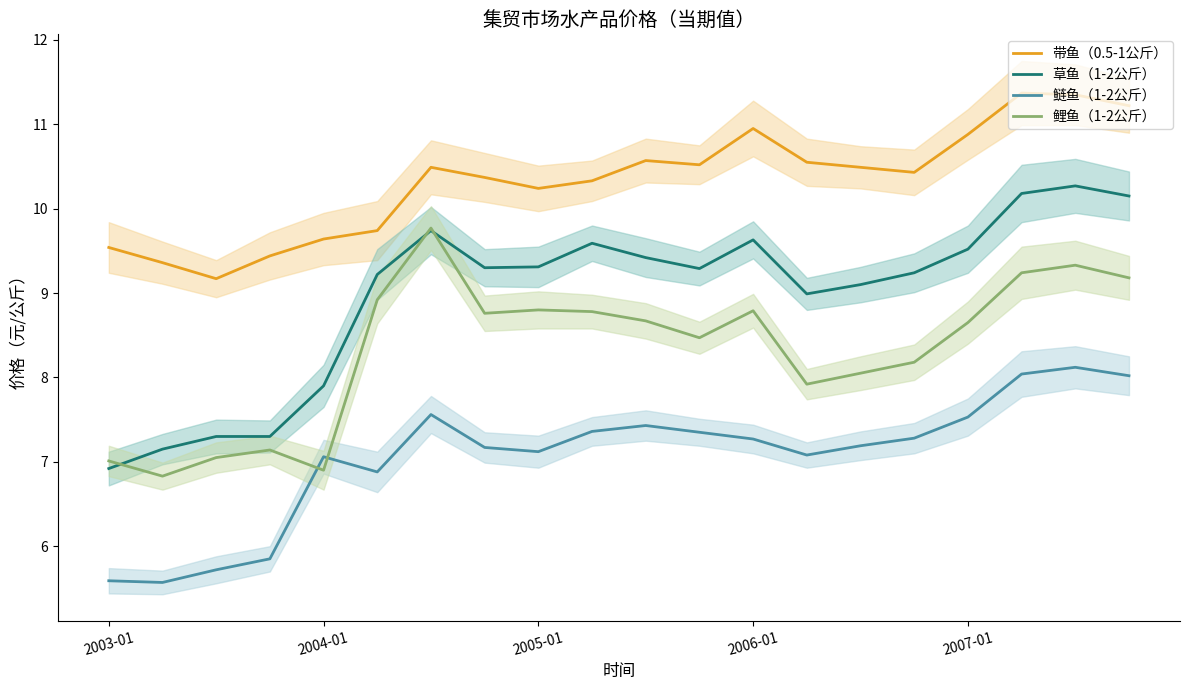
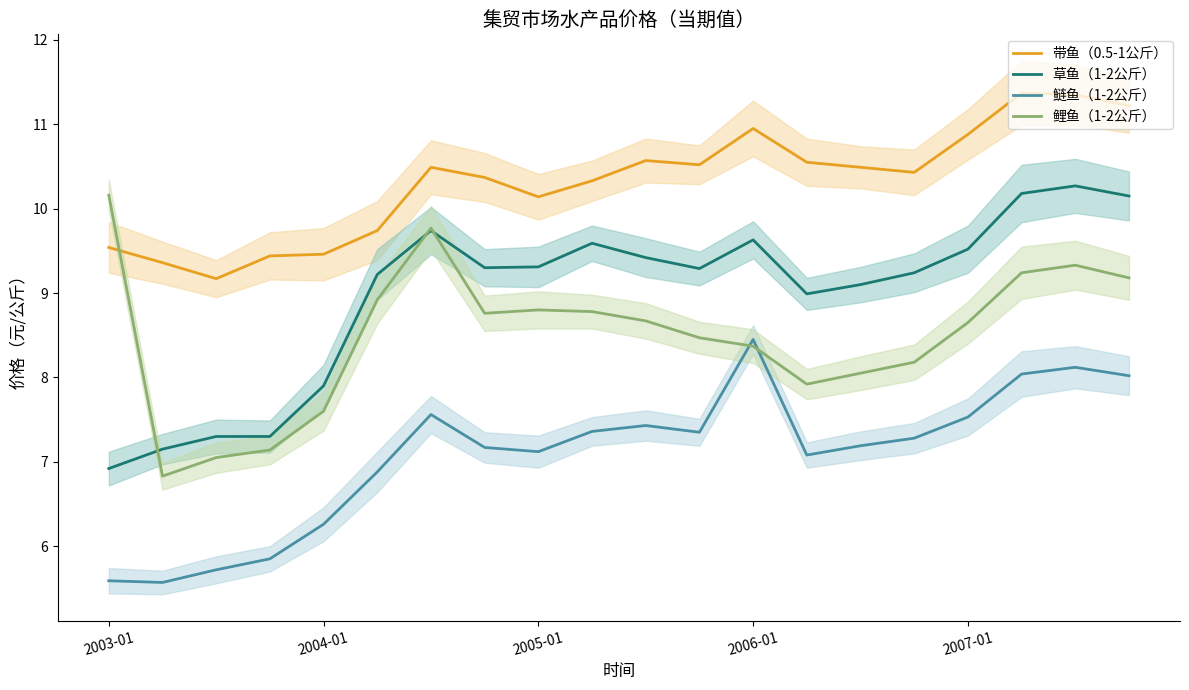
鲤鱼（1-2公斤）, 2003-01: 7.0 -> 10.2
带鱼（0.5-1公斤）, 2004-01: 9.6 -> 9.5
鲢鱼（1-2公斤）, 2004-01: 7.1 -> 6.3
鲤鱼（1-2公斤）, 2004-01: 6.9 -> 7.6
带鱼（0.5-1公斤）, 2005-01: 10.2 -> 10.1
鲢鱼（1-2公斤）, 2006-01: 7.3 -> 8.5
鲤鱼（1-2公斤）, 2006-01: 8.8 -> 8.4
